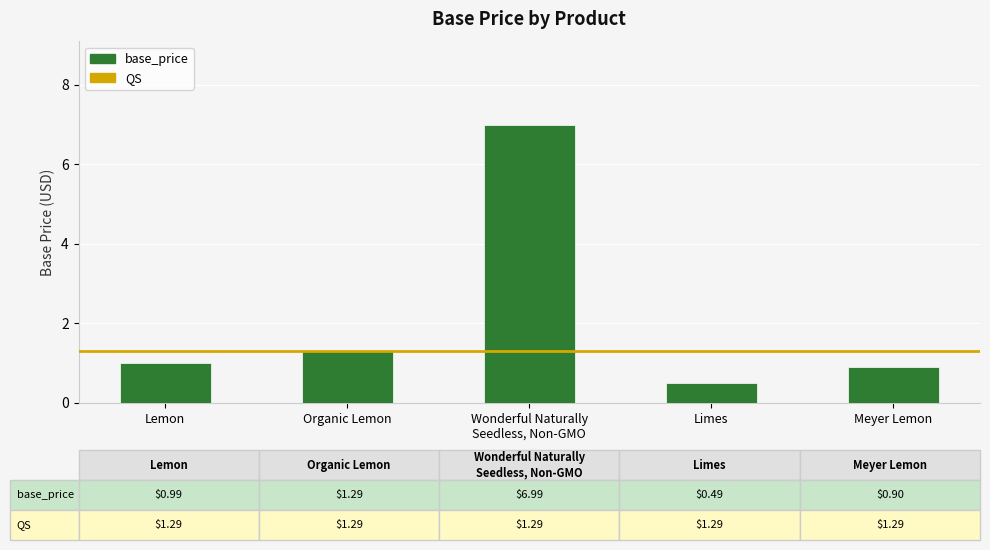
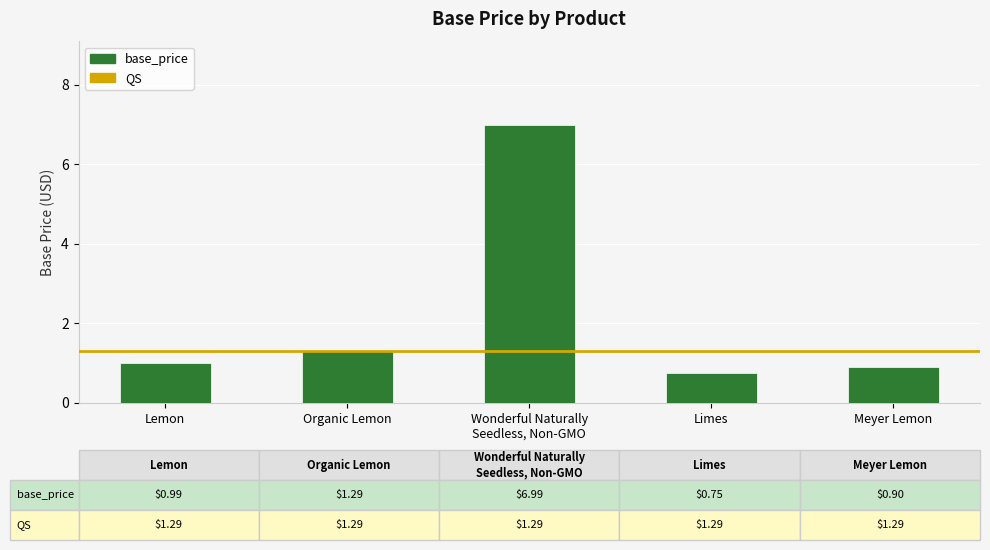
Limes: $0.49 -> $0.75
